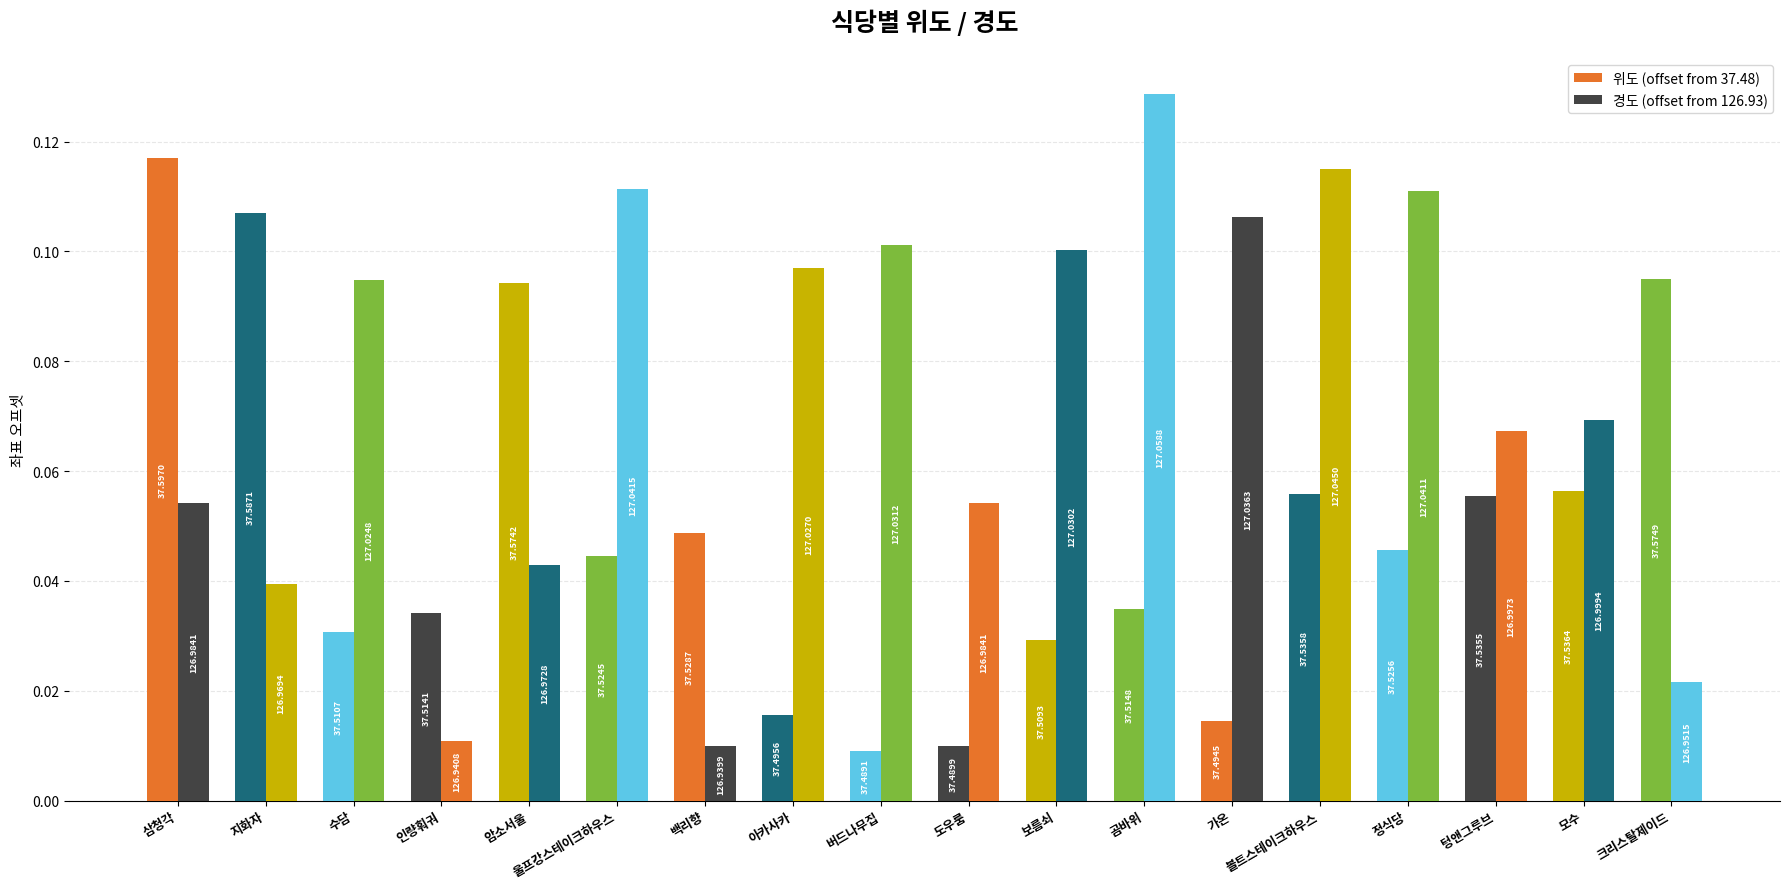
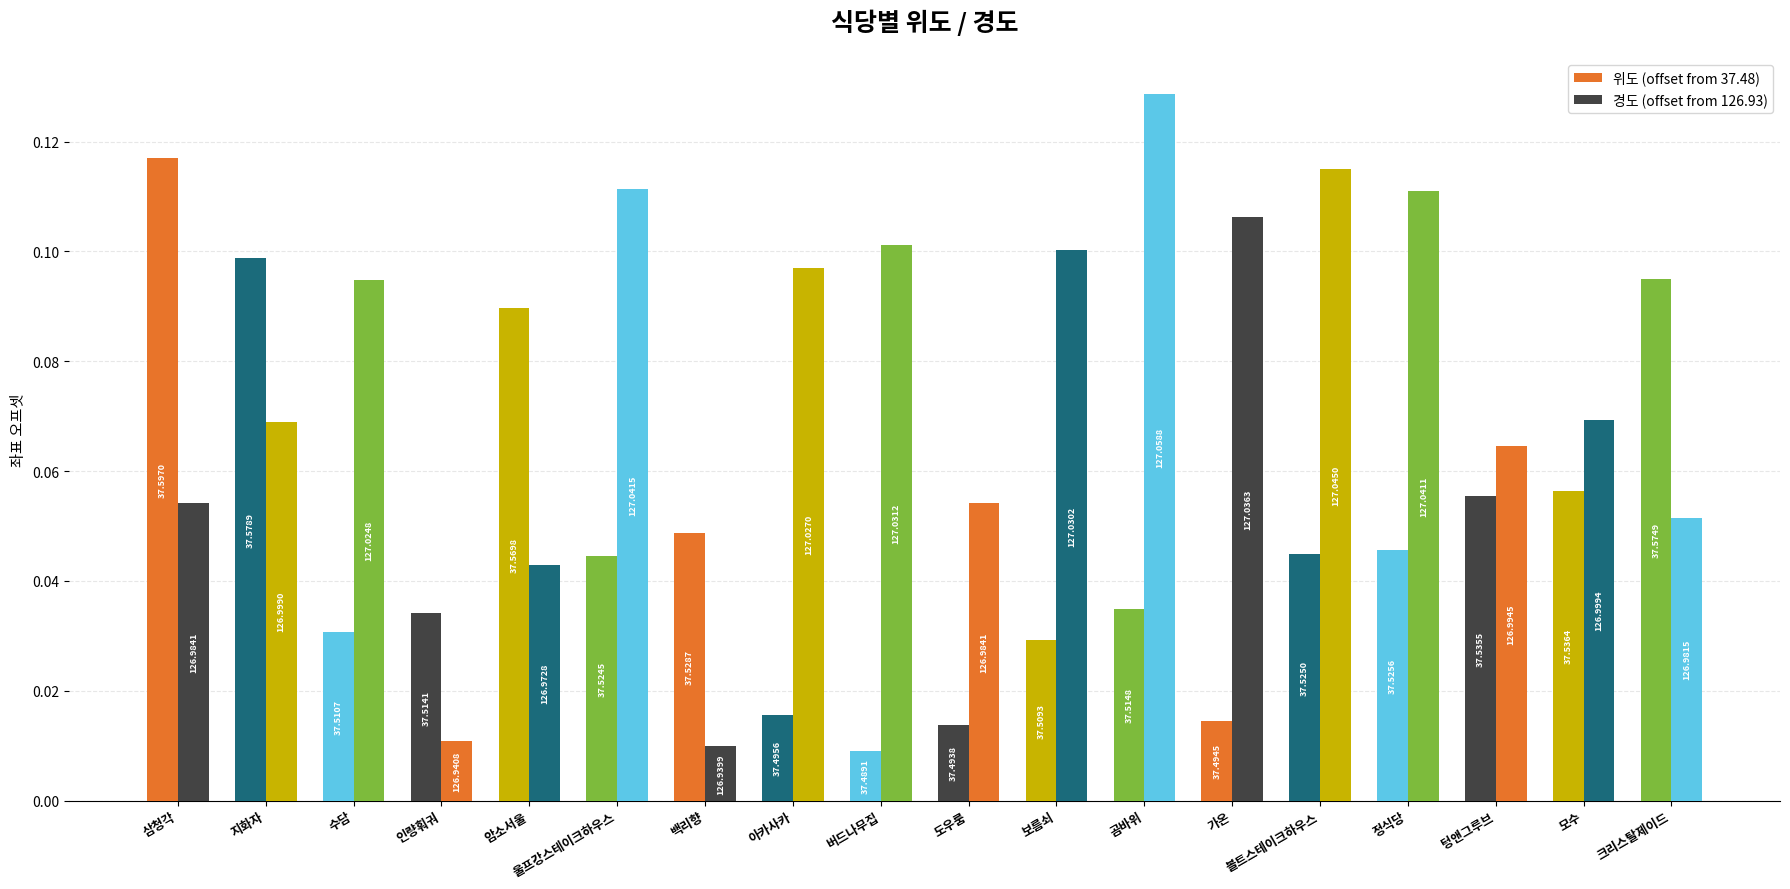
위도 (offset from 37.48), 지화자: 37.5871 -> 37.5789
경도 (offset from 126.93), 지화자: 126.9694 -> 126.9990
위도 (offset from 37.48), 암소서울: 37.5742 -> 37.5698
위도 (offset from 37.48), 도우룸: 37.4899 -> 37.4938
위도 (offset from 37.48), 볼트스테이크하우스: 37.5358 -> 37.5250
경도 (offset from 126.93), 텅앤그루브: 126.9973 -> 126.9945
경도 (offset from 126.93), 크리스탈제이드: 126.9515 -> 126.9815
